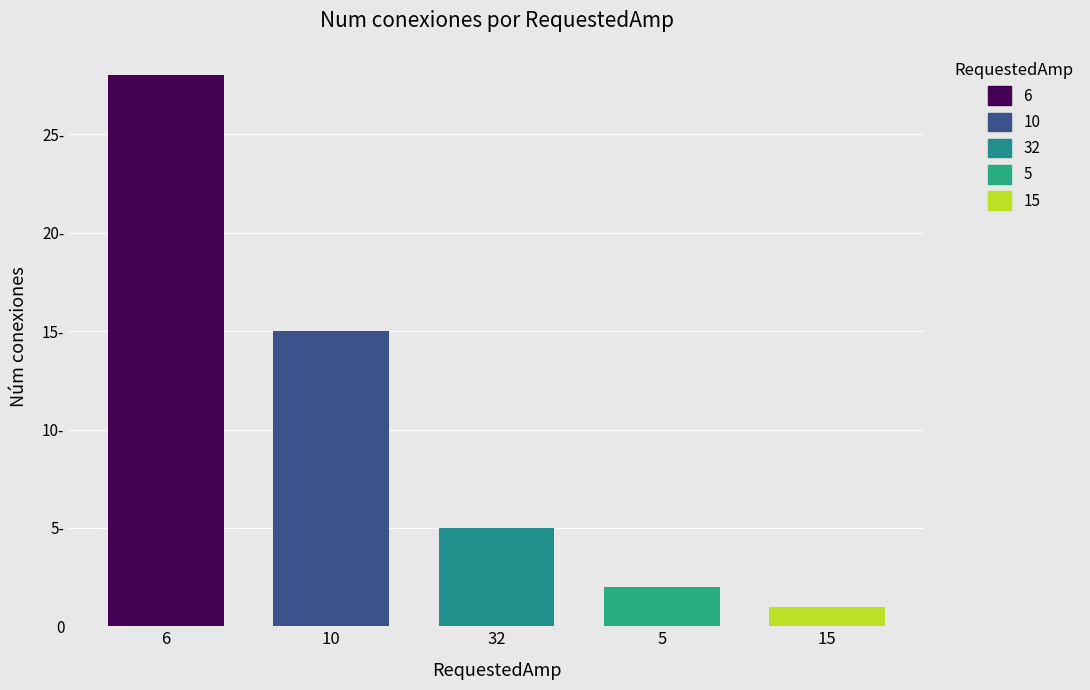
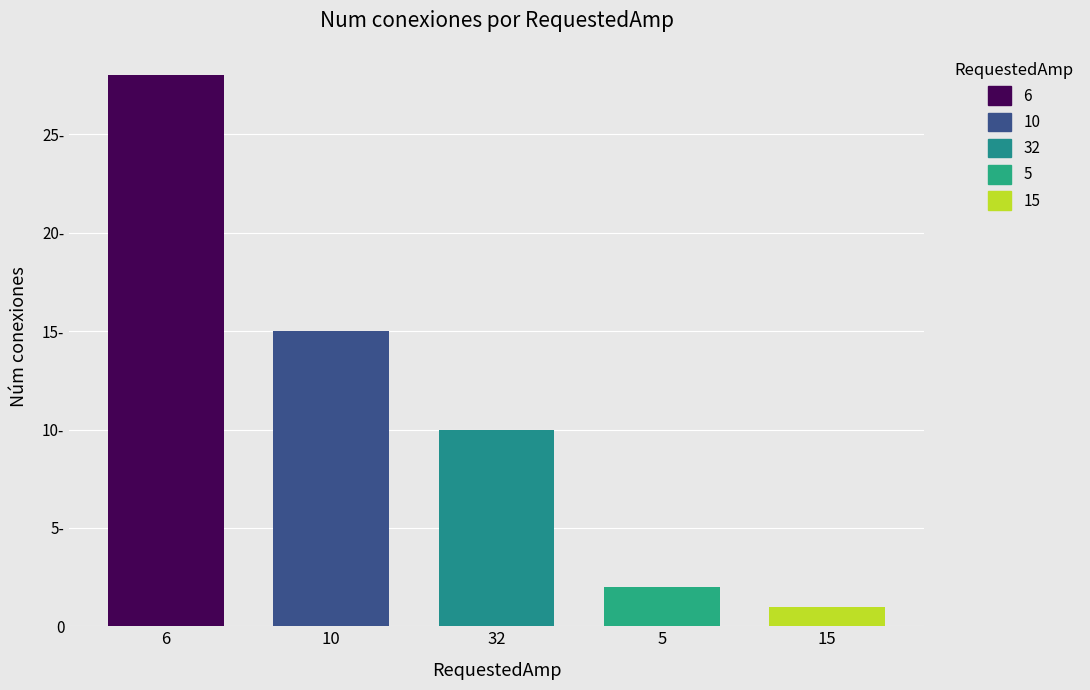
32: 5- -> 10-
